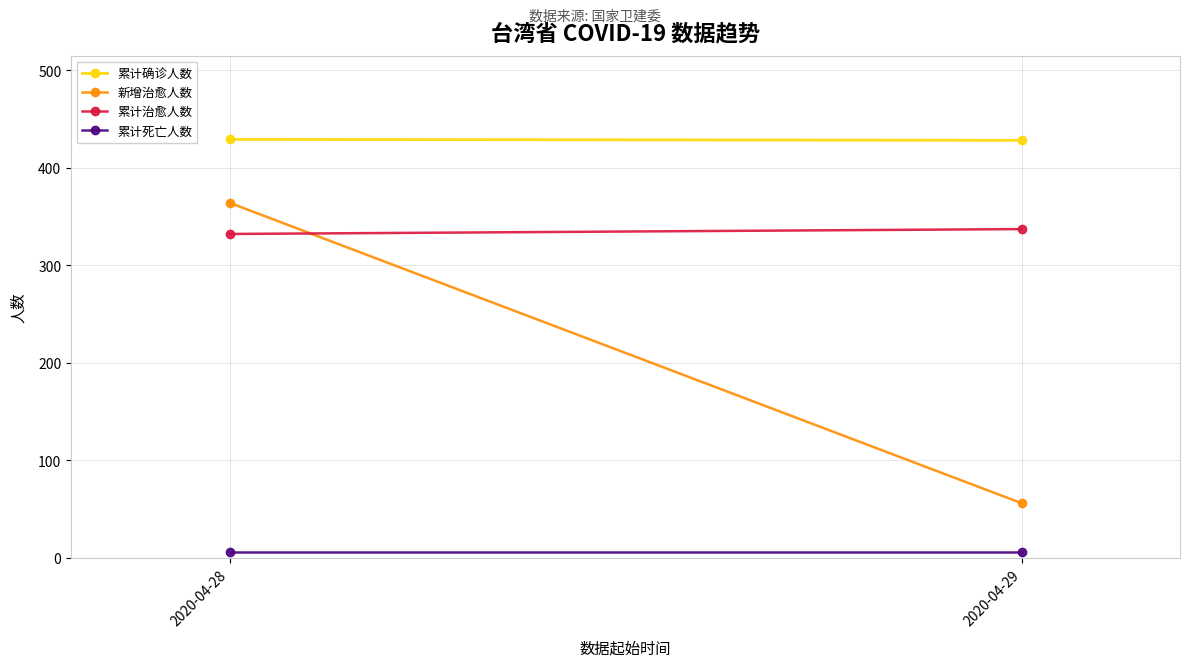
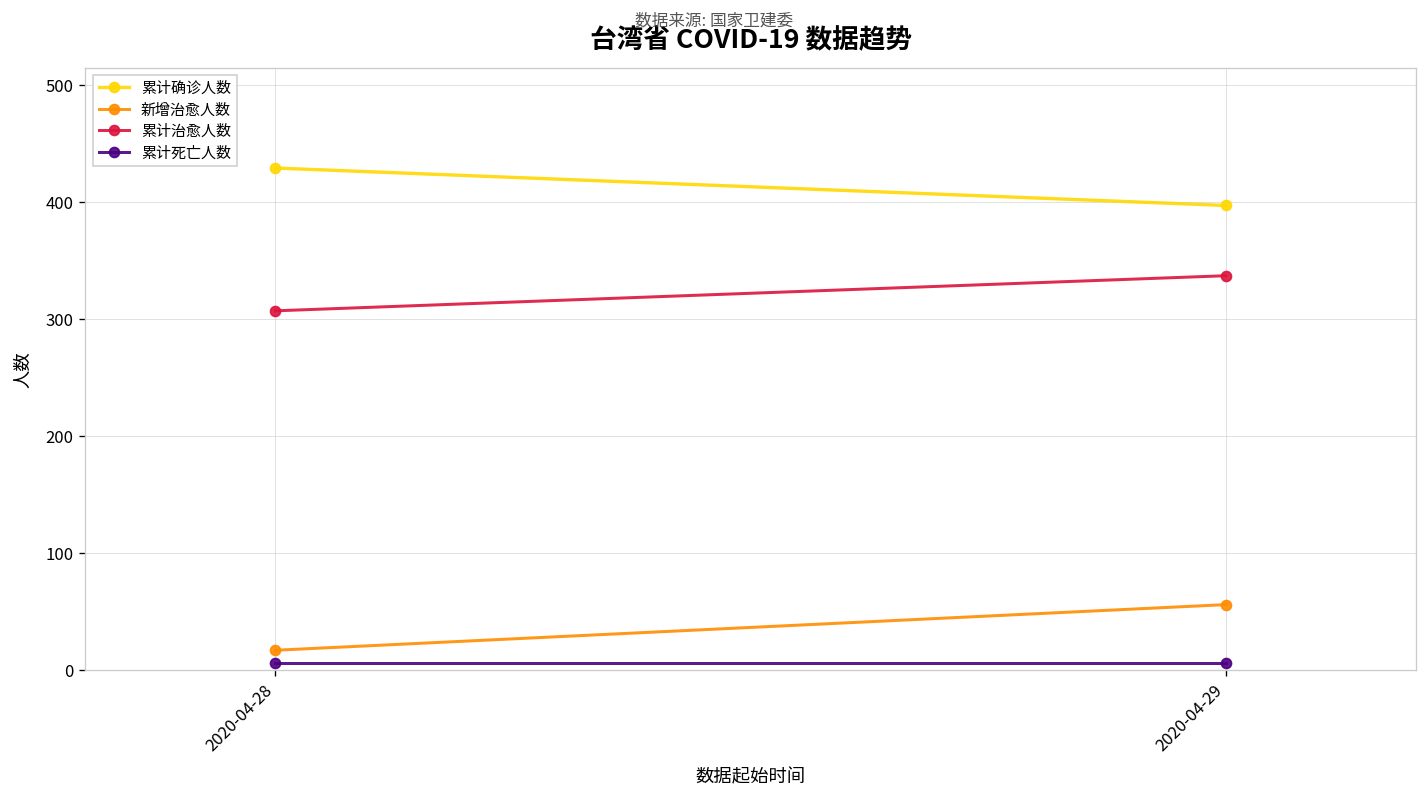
新增治愈人数, 2020-04-28: 360 -> 20
累计治愈人数, 2020-04-28: 330 -> 310
累计确诊人数, 2020-04-29: 430 -> 400
